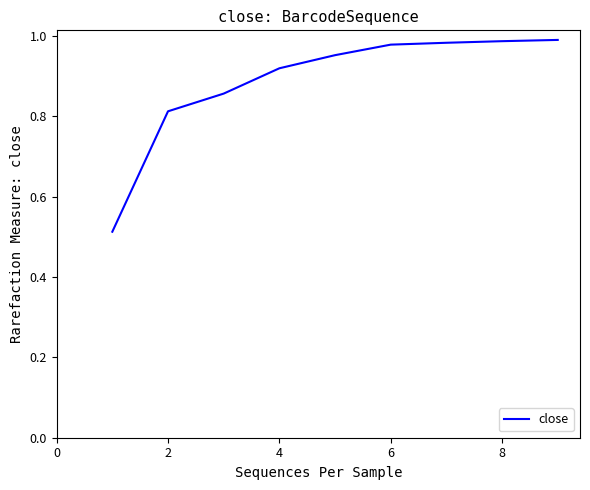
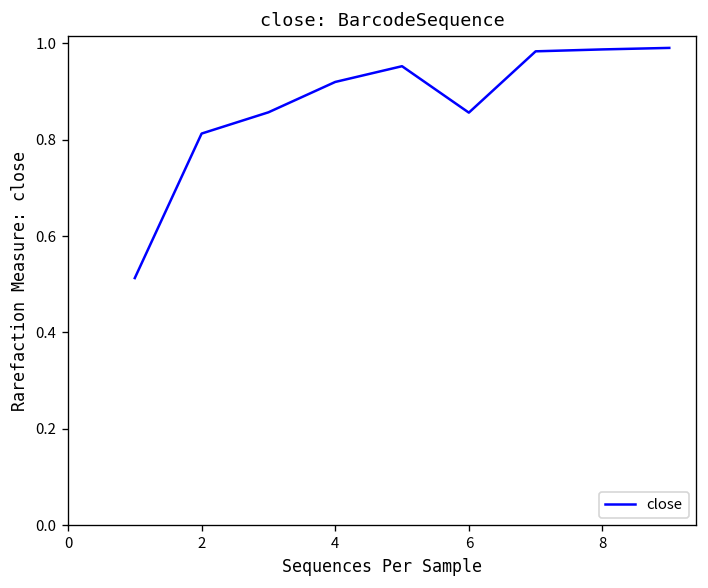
6: 0.98 -> 0.86
